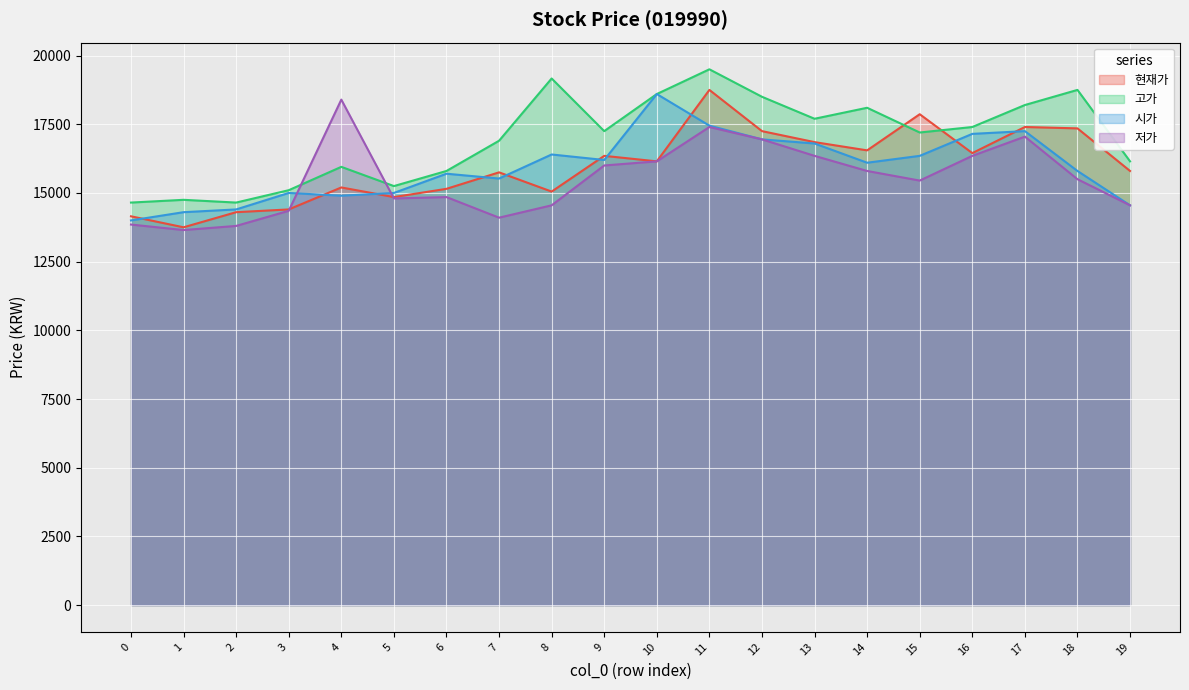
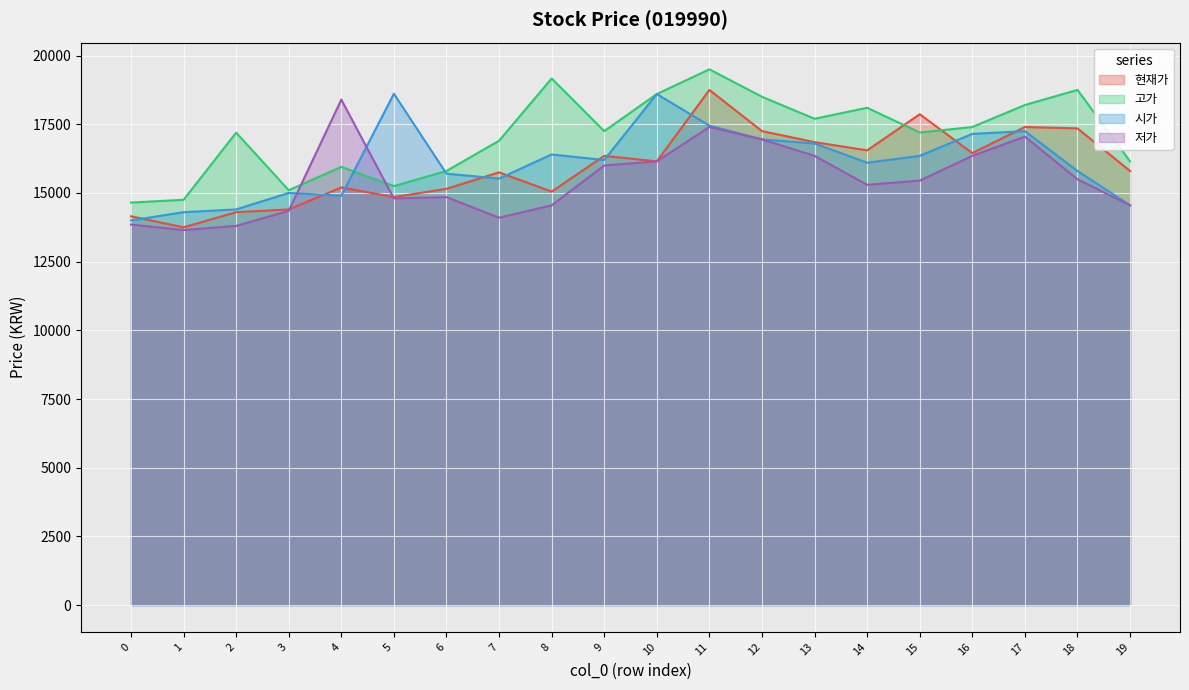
고가, 2: 14700 -> 17200
시가, 5: 15000 -> 18600
저가, 14: 15800 -> 15300
